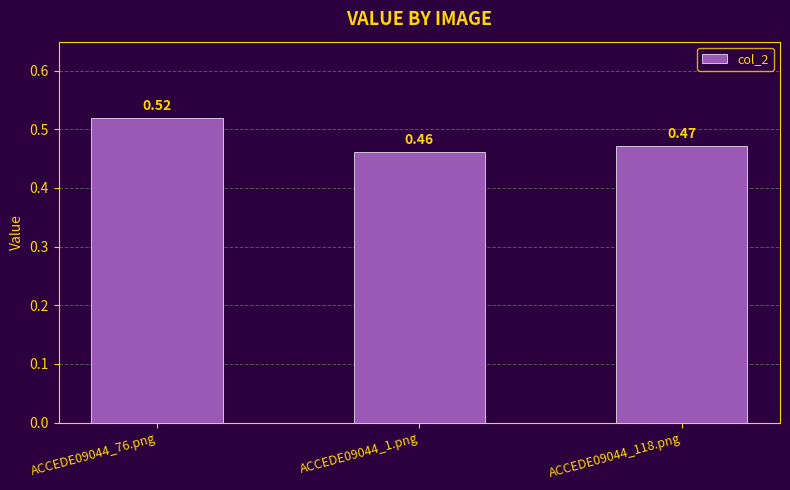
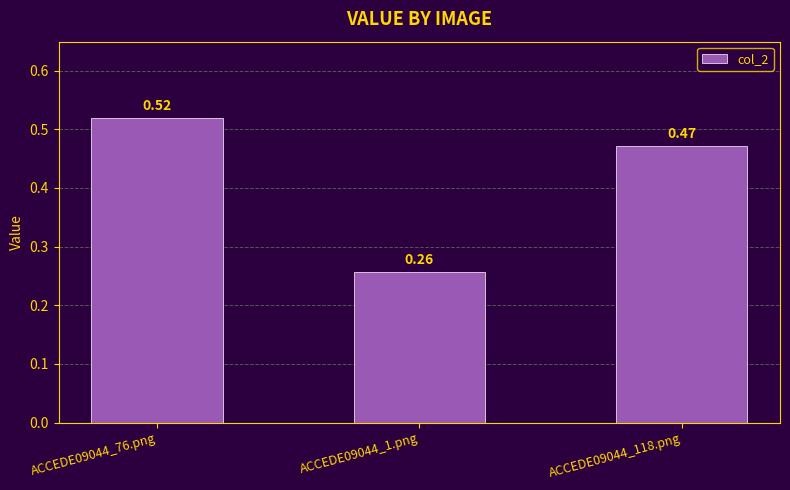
ACCEDE09044_1.png: 0.46 -> 0.26
